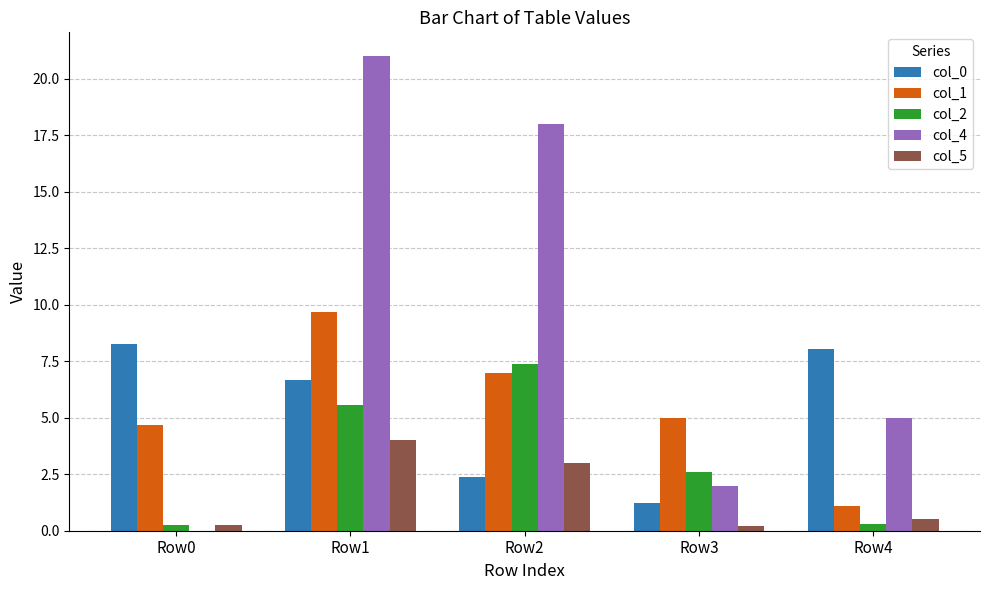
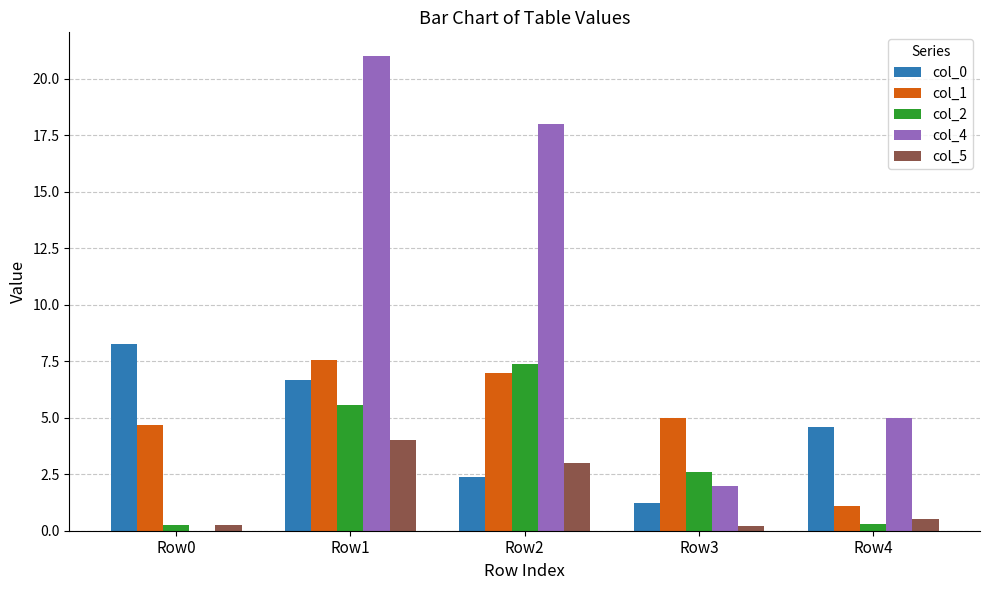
col_1, Row1: 9.7 -> 7.5
col_0, Row4: 8.0 -> 4.6
